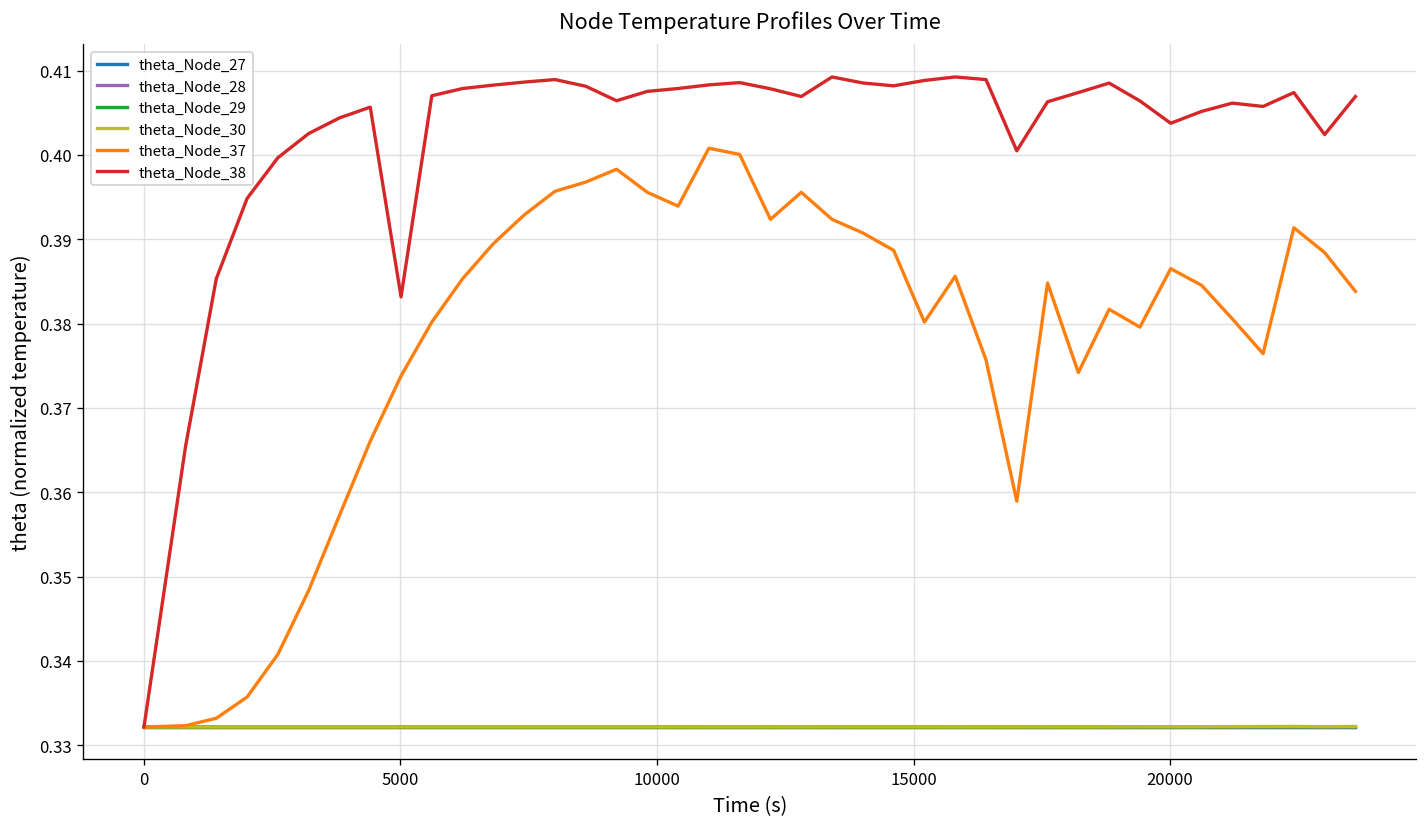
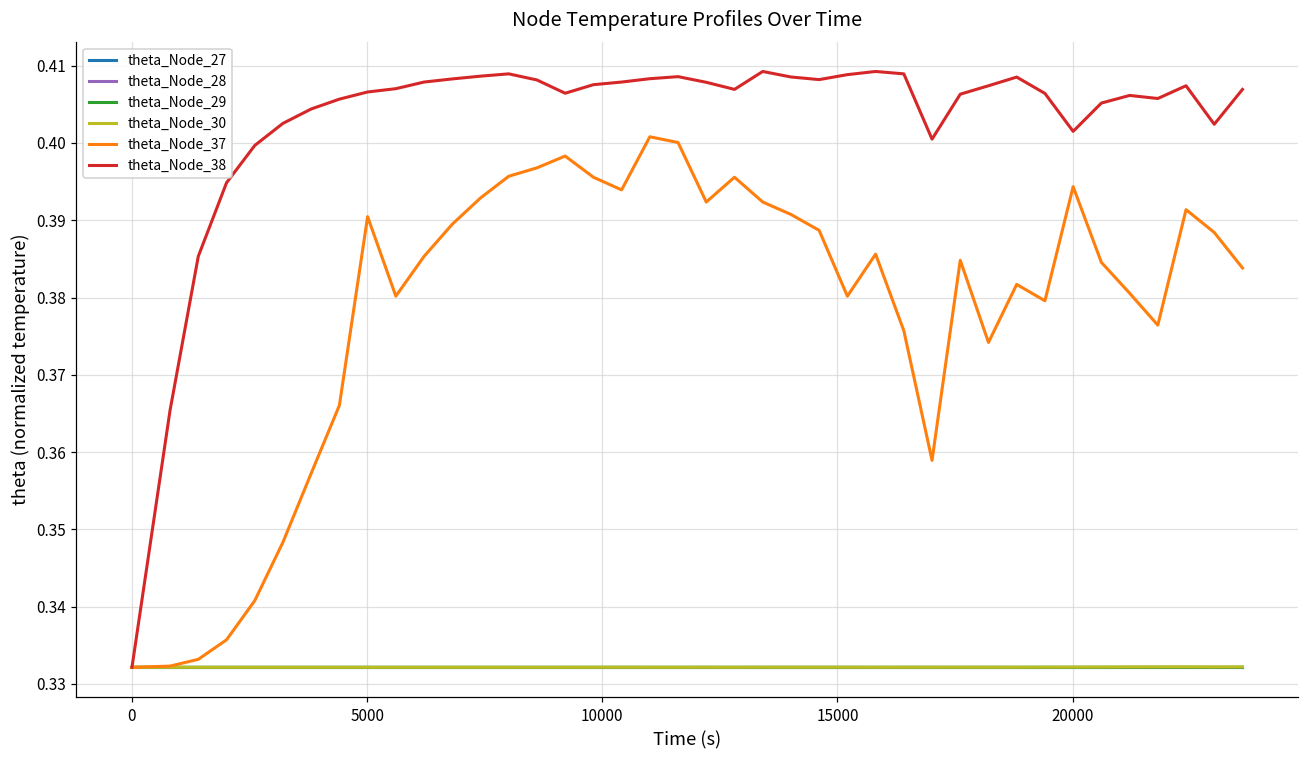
theta_Node_37, 5000: 0.374 -> 0.390
theta_Node_38, 5000: 0.383 -> 0.407
theta_Node_37, 20000: 0.387 -> 0.394
theta_Node_38, 20000: 0.404 -> 0.401
